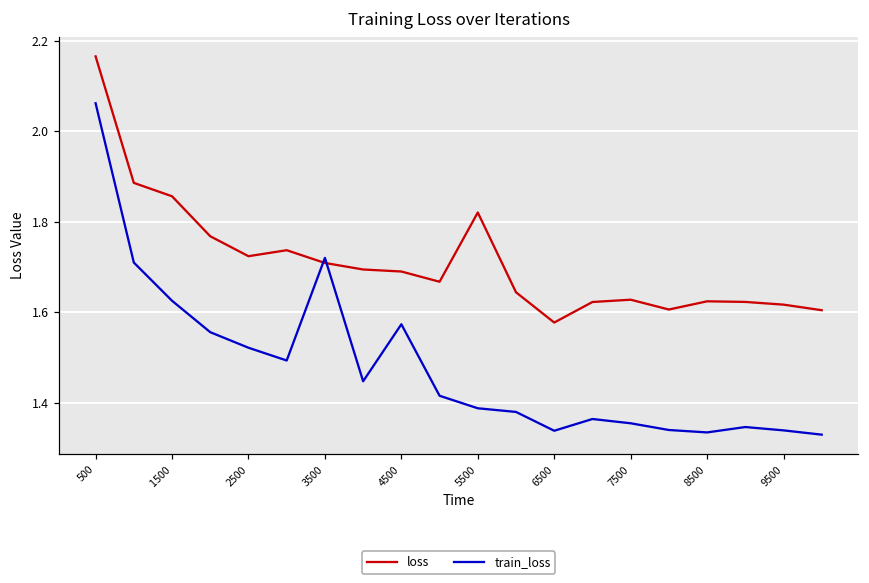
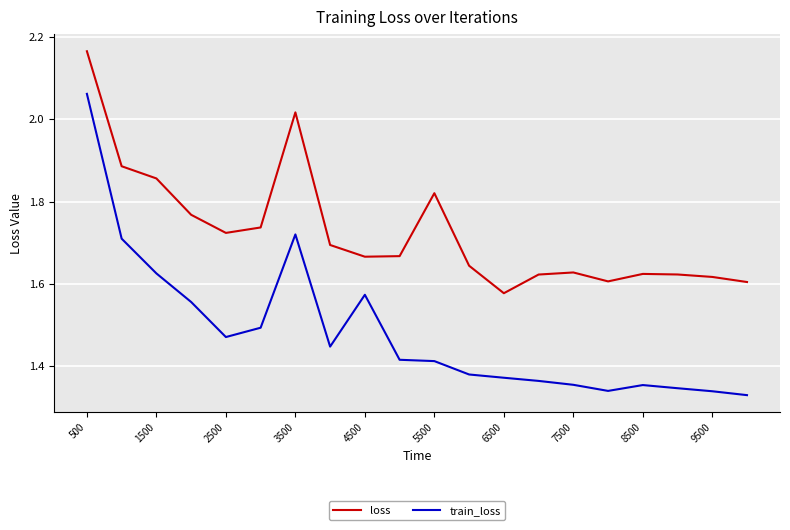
train_loss, 2500: 1.52 -> 1.47
loss, 3500: 1.71 -> 2.02
loss, 4500: 1.69 -> 1.67
train_loss, 5500: 1.39 -> 1.41
train_loss, 6500: 1.34 -> 1.37
train_loss, 8500: 1.34 -> 1.35
